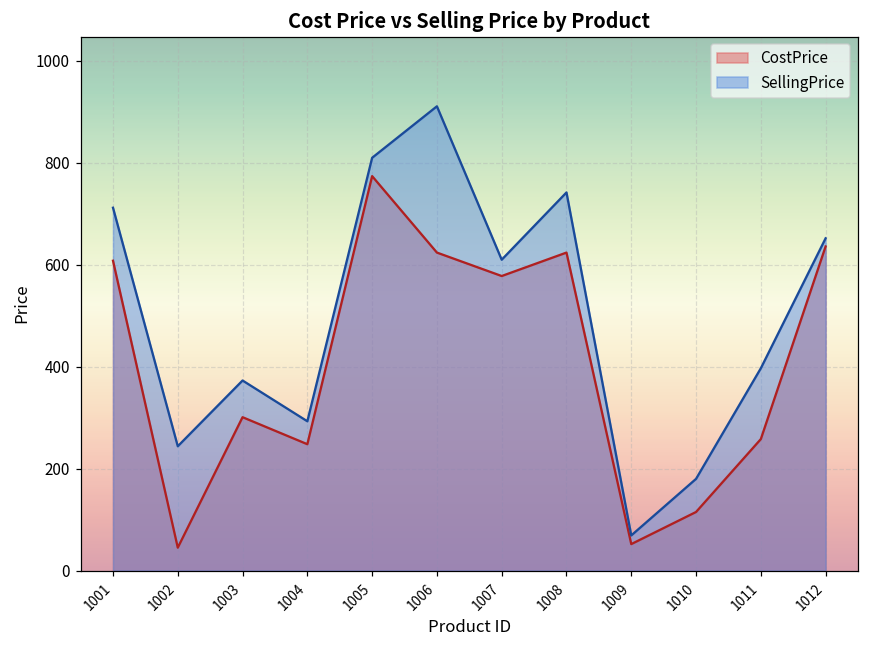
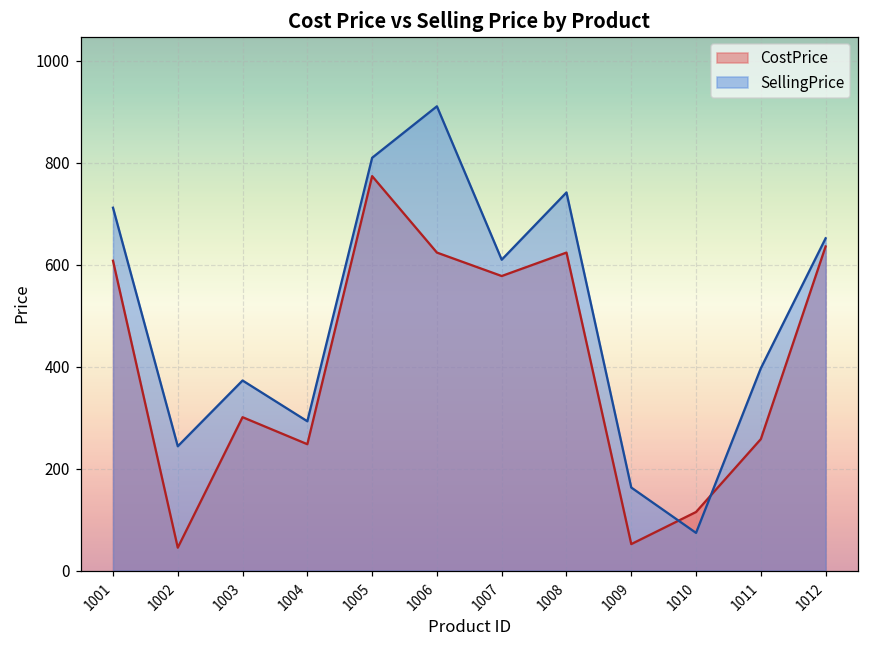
SellingPrice, 1009: 70 -> 160
SellingPrice, 1010: 180 -> 70
